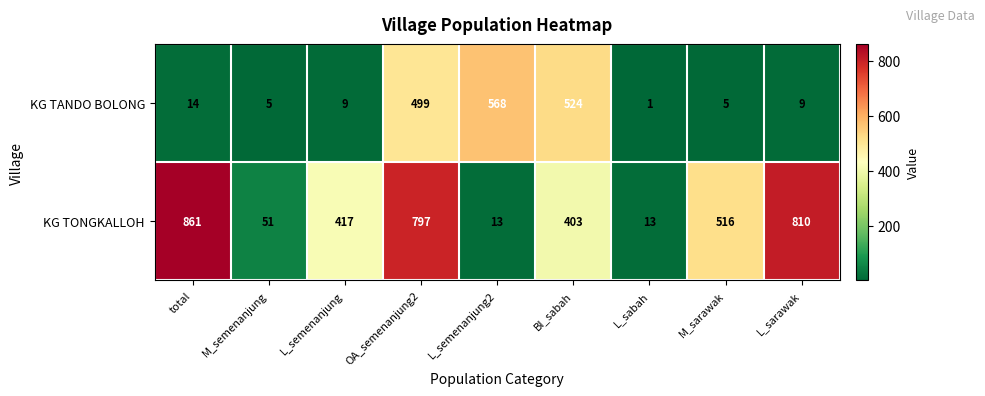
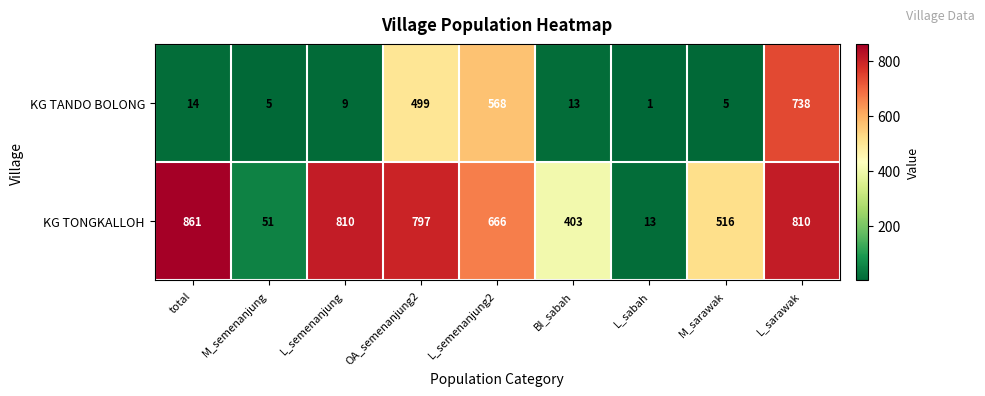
KG TANDO BOLONG, BI_sabah: 524 -> 13
KG TANDO BOLONG, L_sarawak: 9 -> 738
KG TONGKALLOH, L_semenanjung: 417 -> 810
KG TONGKALLOH, L_semenanjung2: 13 -> 666
